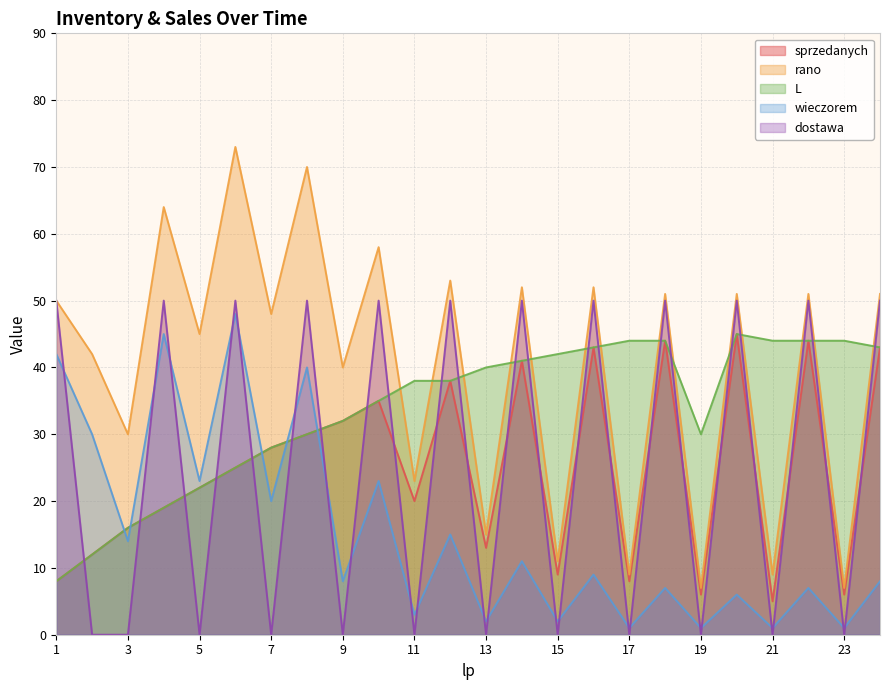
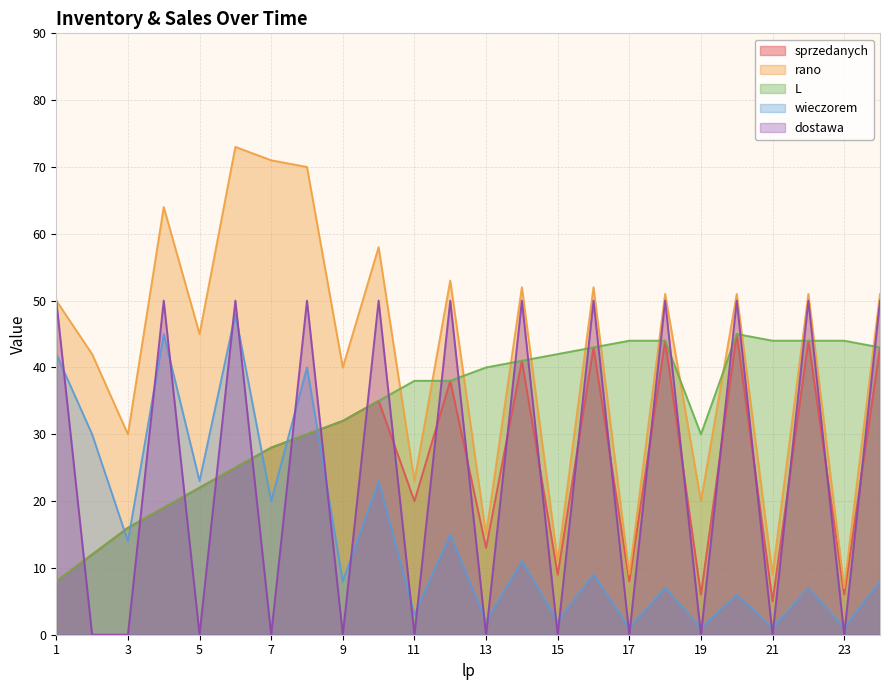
rano, 7: 48 -> 71
rano, 19: 7 -> 20
